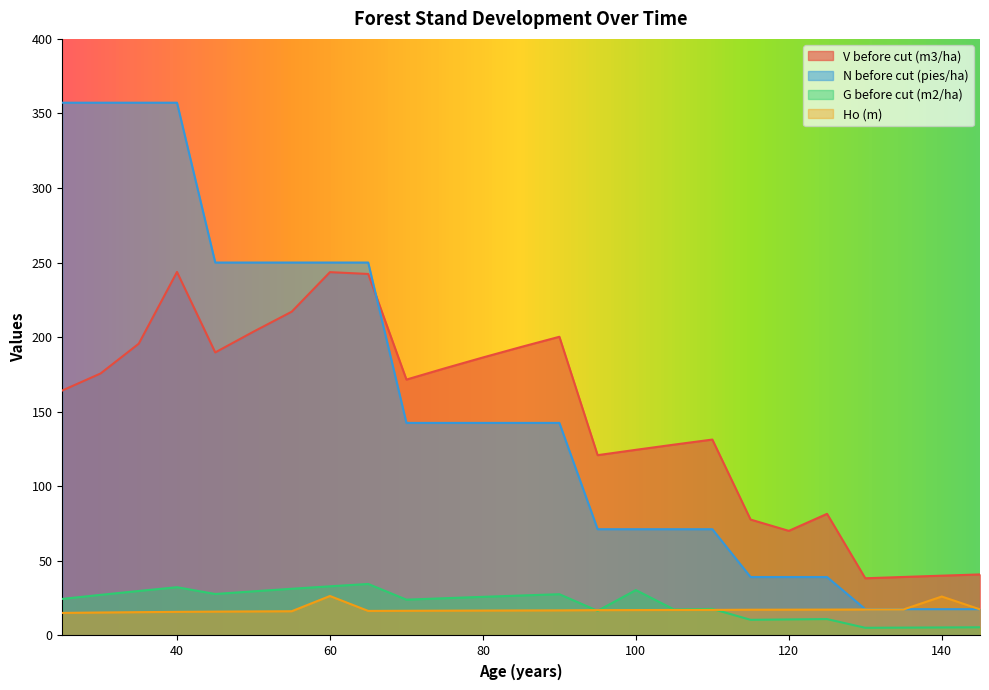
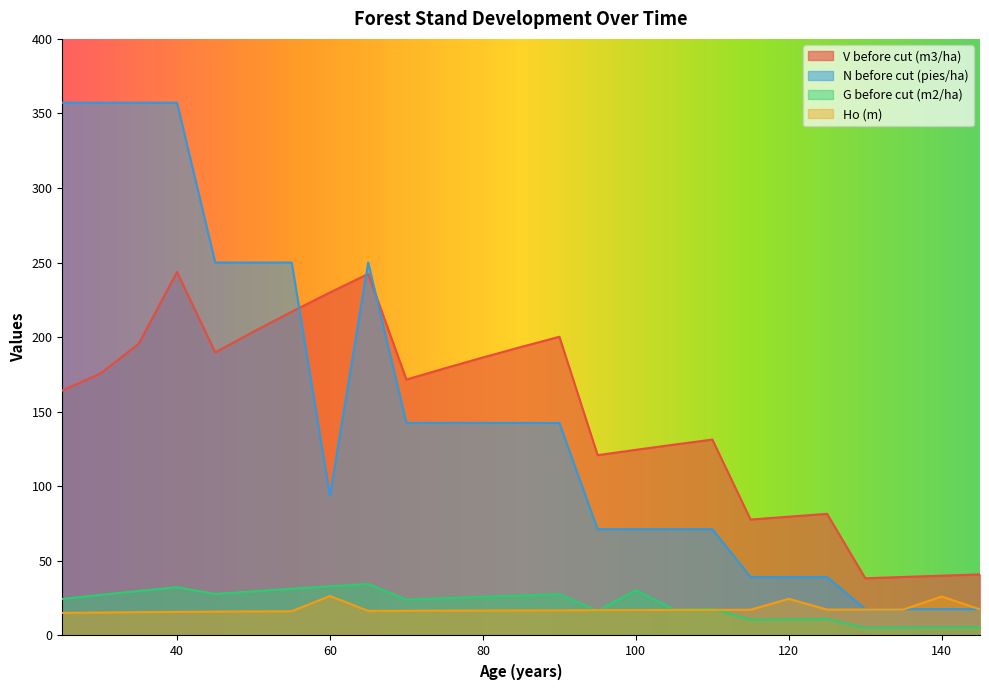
V before cut (m3/ha), 60: 244 -> 230
N before cut (pies/ha), 60: 250 -> 94
V before cut (m3/ha), 120: 70 -> 80
Ho (m), 120: 17 -> 25
